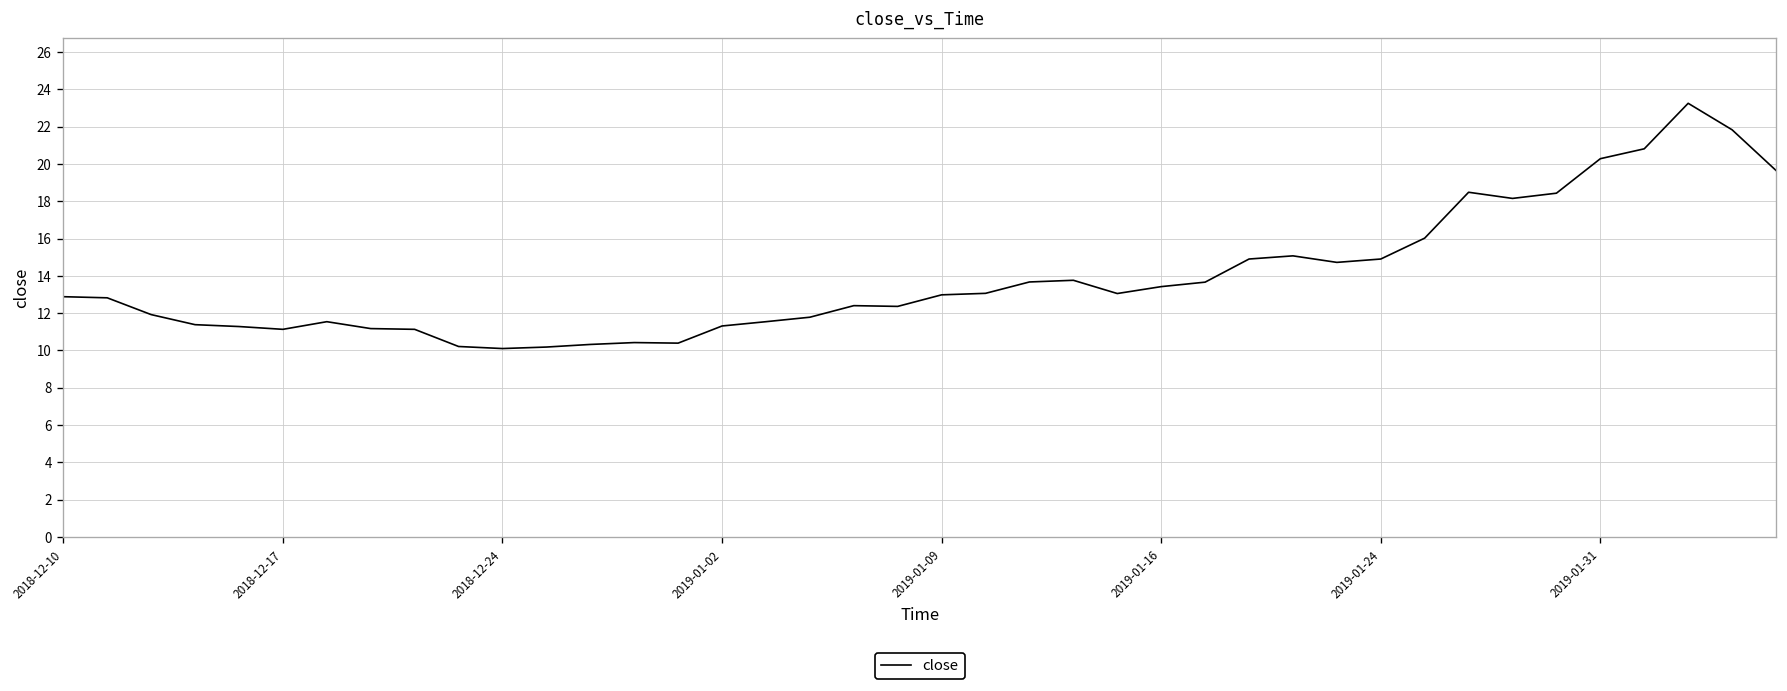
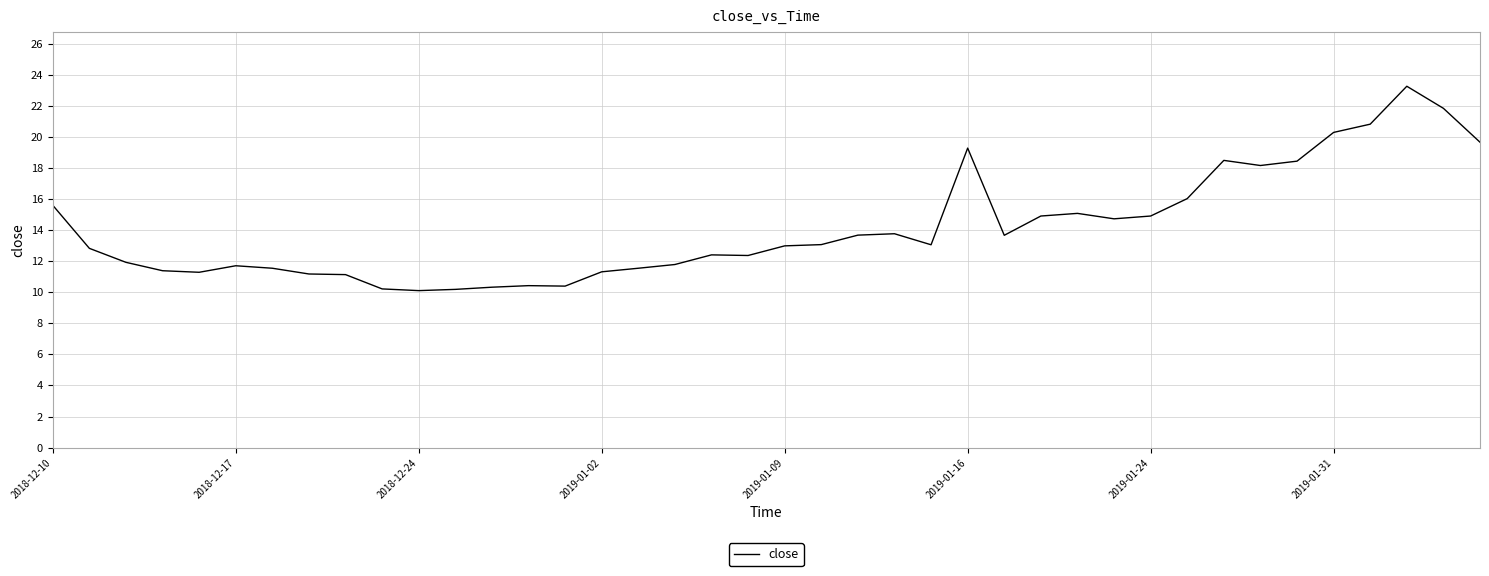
2018-12-10: 12.9 -> 15.6
2018-12-17: 11.1 -> 11.7
2019-01-16: 13.4 -> 19.3
